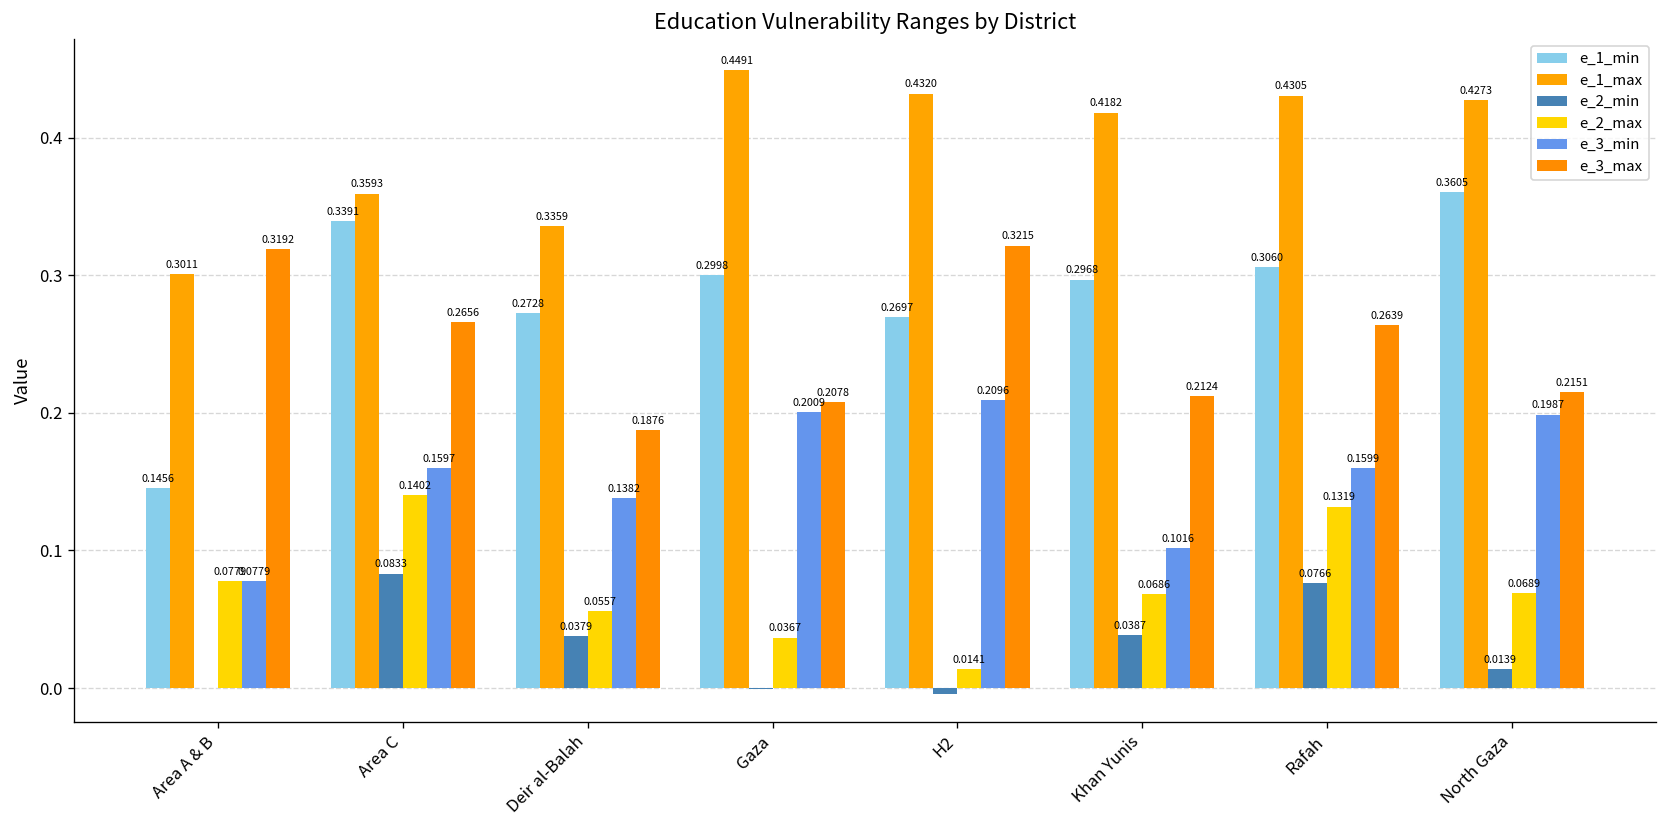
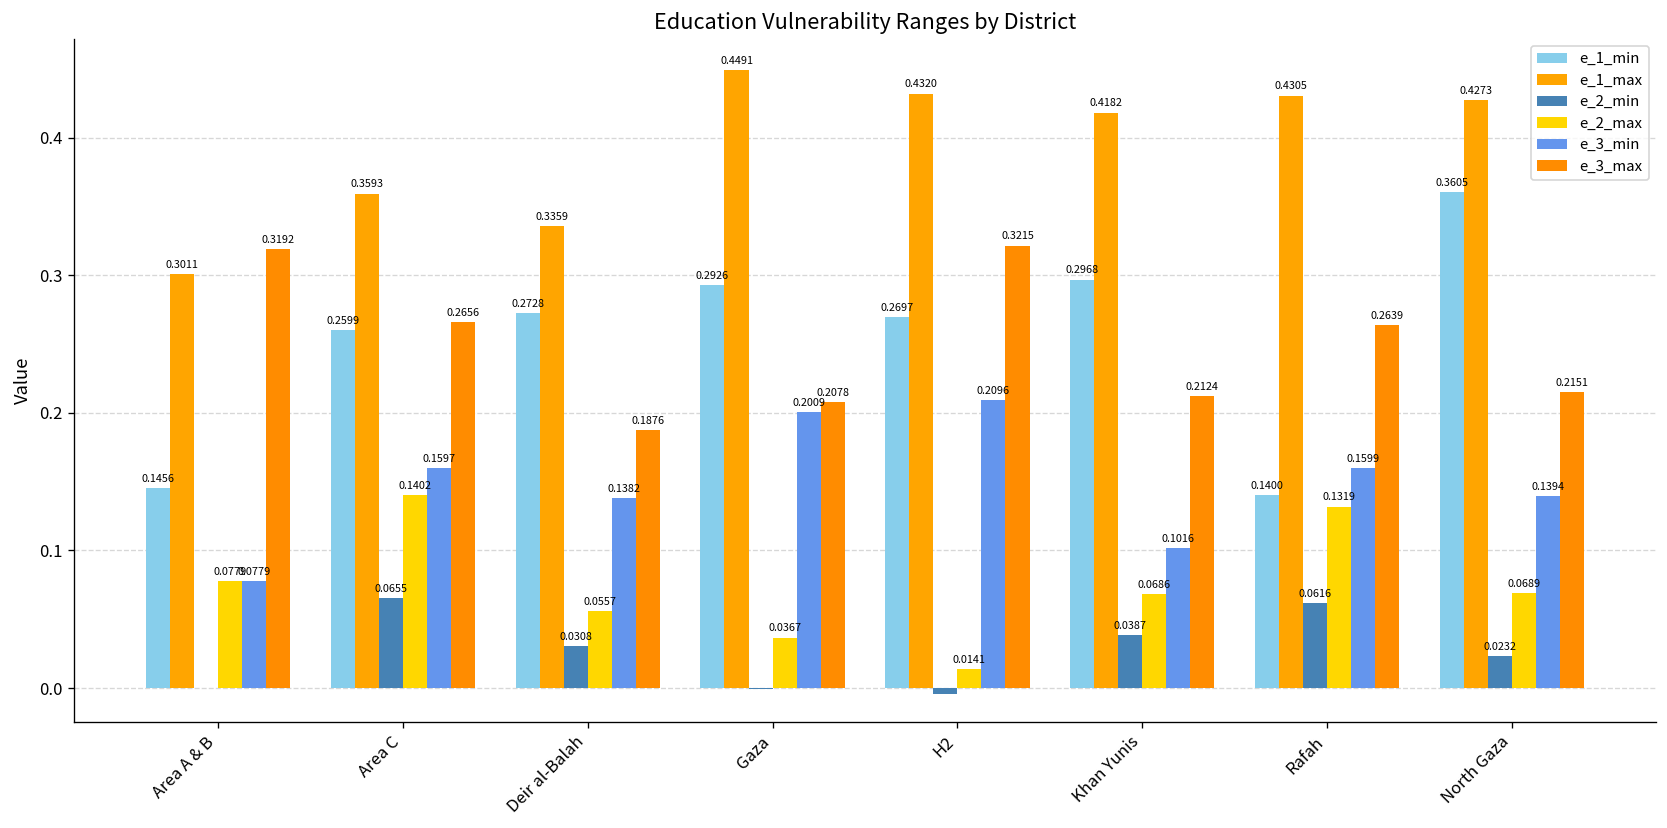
e_1_min, Area C: 0.3391 -> 0.2599
e_2_min, Area C: 0.0833 -> 0.0655
e_2_min, Deir al-Balah: 0.0379 -> 0.0308
e_1_min, Gaza: 0.2998 -> 0.2926
e_1_min, Rafah: 0.3060 -> 0.1400
e_2_min, Rafah: 0.0766 -> 0.0616
e_2_min, North Gaza: 0.0139 -> 0.0232
e_3_min, North Gaza: 0.1987 -> 0.1394
